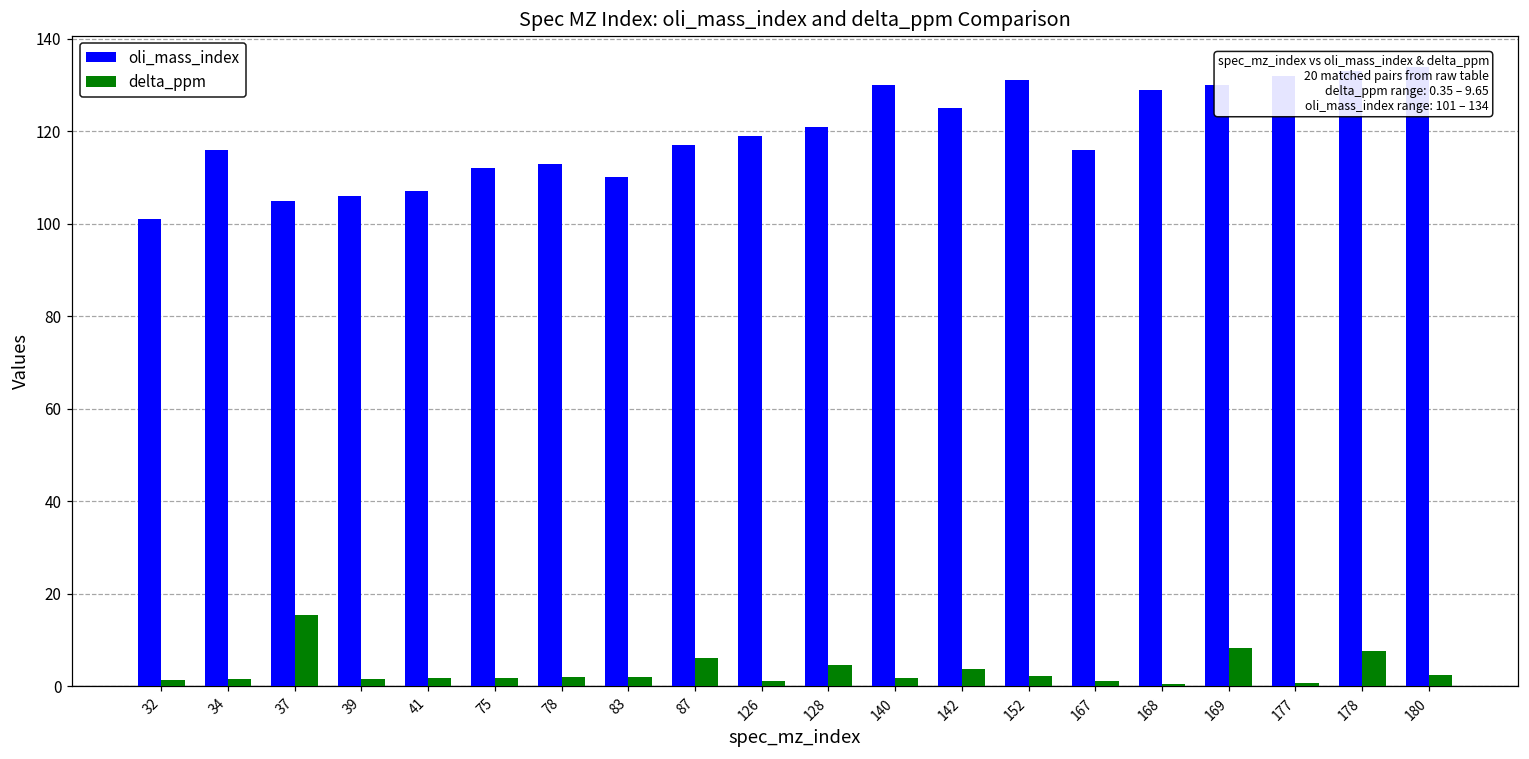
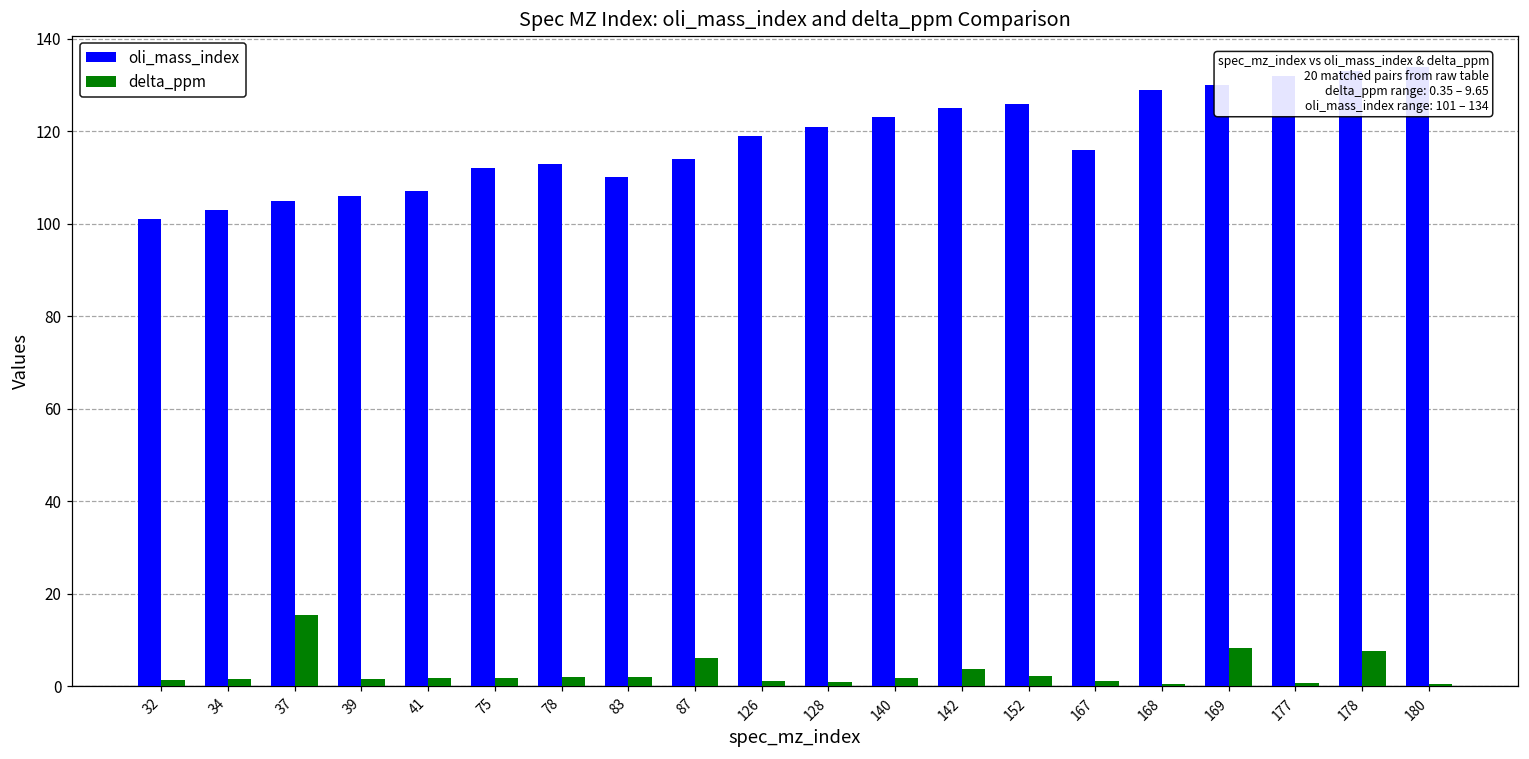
oli_mass_index, 34: 116 -> 103
oli_mass_index, 87: 117 -> 114
delta_ppm, 128: 4 -> 1
oli_mass_index, 140: 130 -> 123
oli_mass_index, 152: 131 -> 126
delta_ppm, 180: 2 -> 1
